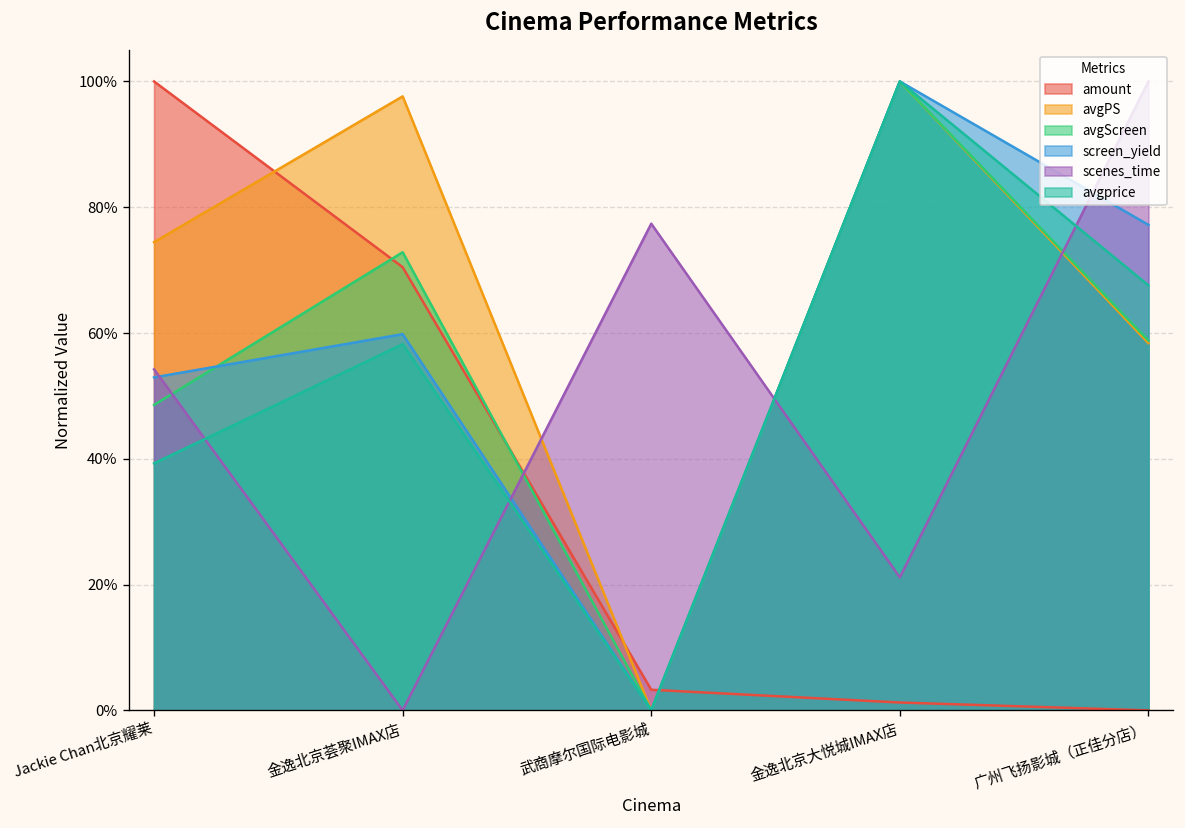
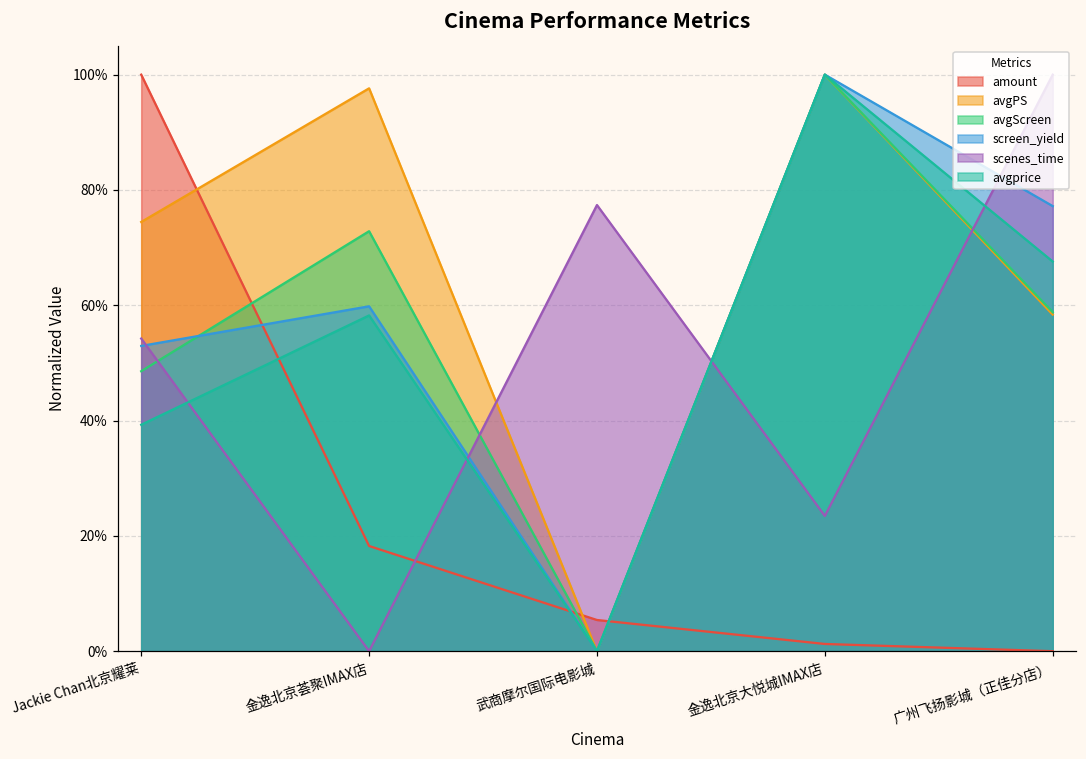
amount, 金逸北京荟聚IMAX店: 70% -> 18%
amount, 武商摩尔国际电影城: 3% -> 5%
scenes_time, 金逸北京大悦城IMAX店: 21% -> 23%
